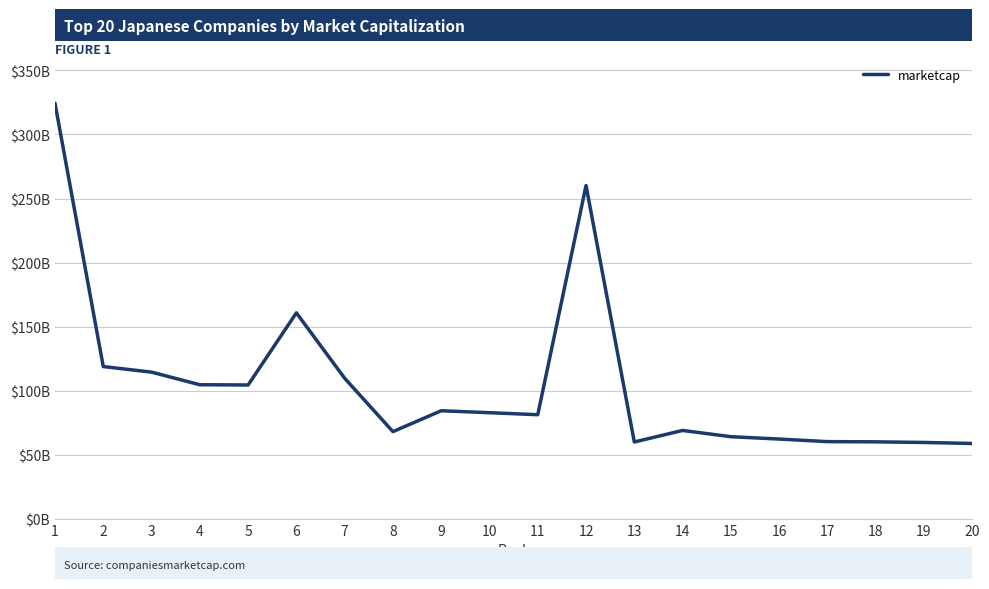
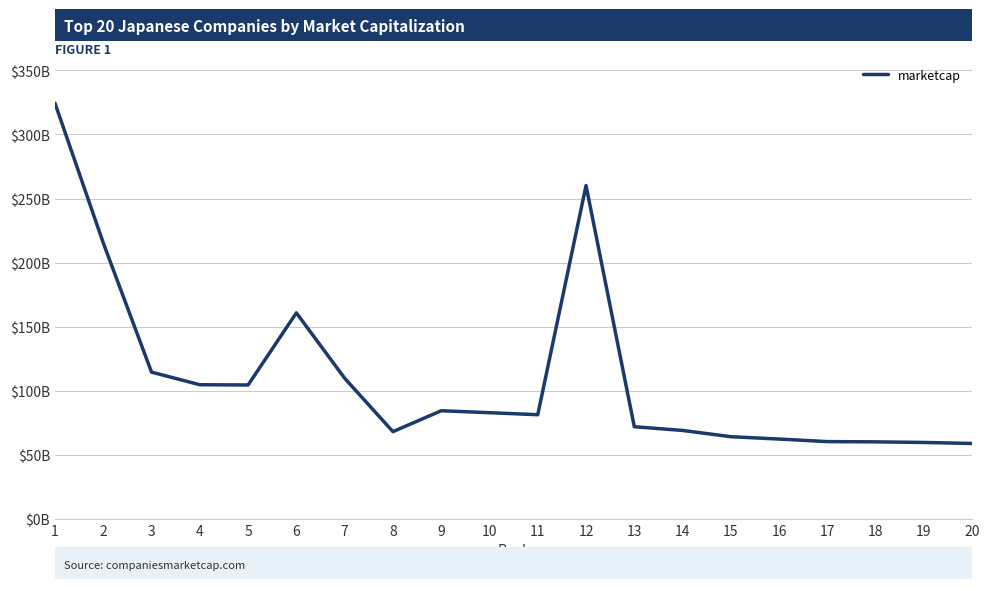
2: $119000000000 -> $215000000000
13: $60000000000 -> $72000000000
